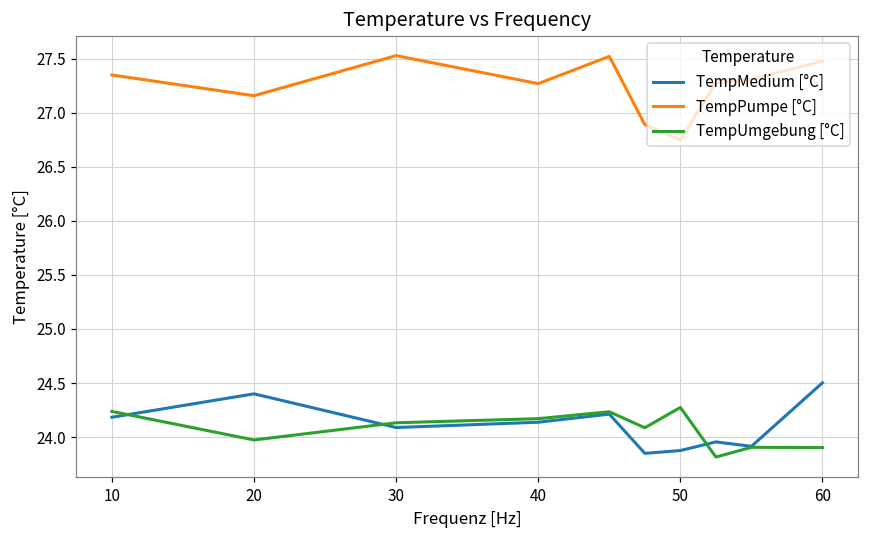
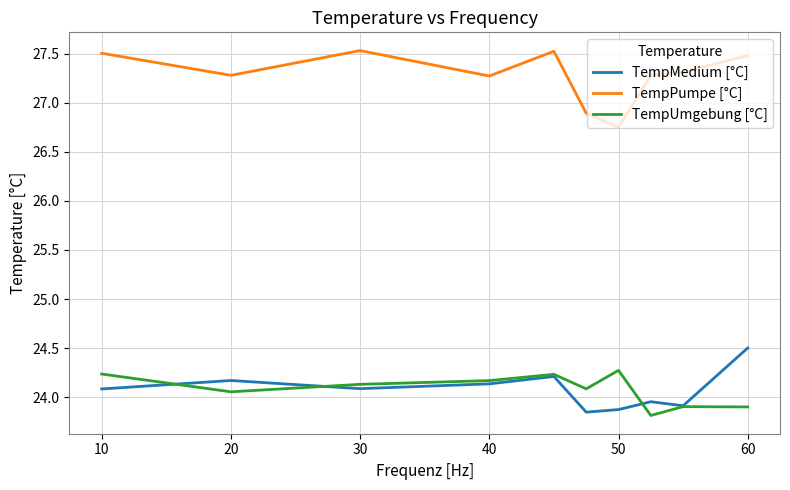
TempMedium [°C], 10: 24.2 -> 24.1
TempPumpe [°C], 10: 27.4 -> 27.5
TempMedium [°C], 20: 24.4 -> 24.2
TempPumpe [°C], 20: 27.2 -> 27.3
TempUmgebung [°C], 20: 24.0 -> 24.1
